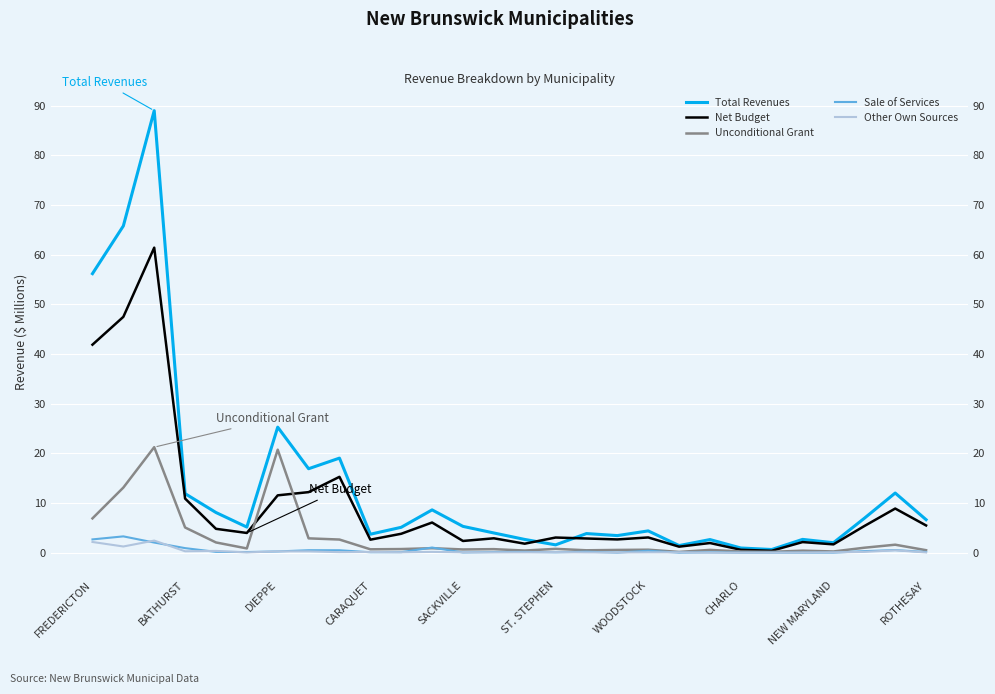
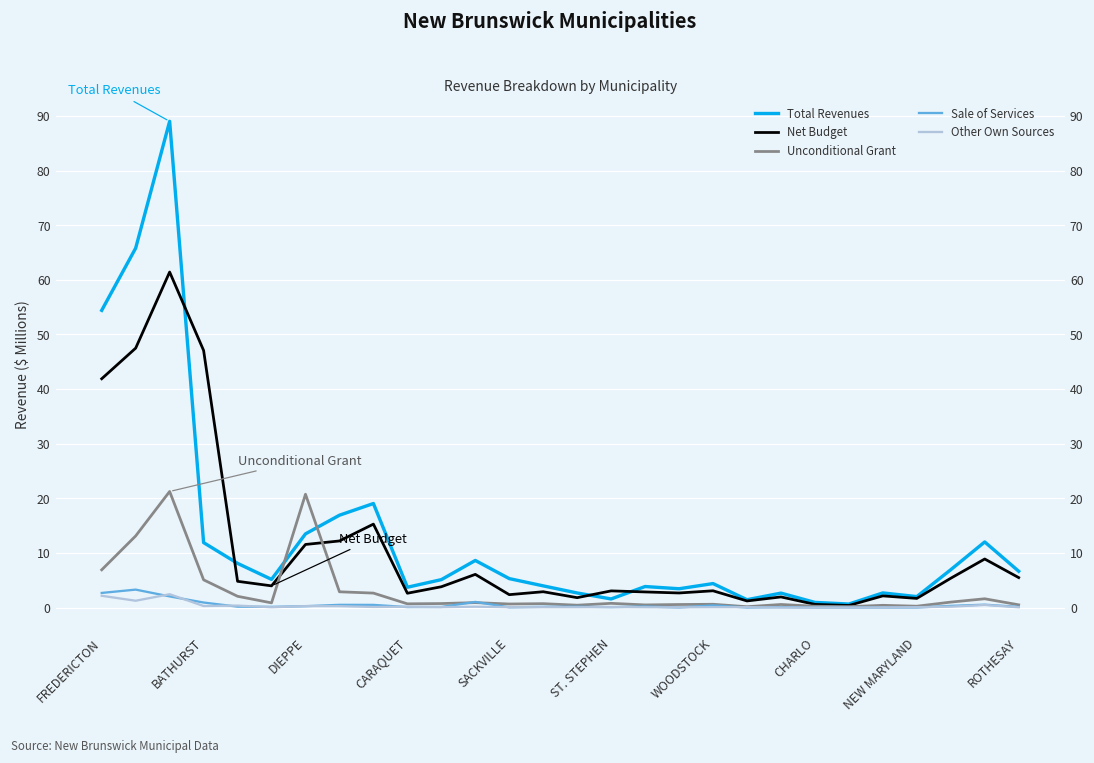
Total Revenues, FREDERICTON: 56 -> 54
Net Budget, BATHURST: 11 -> 47
Total Revenues, DIEPPE: 25 -> 13
